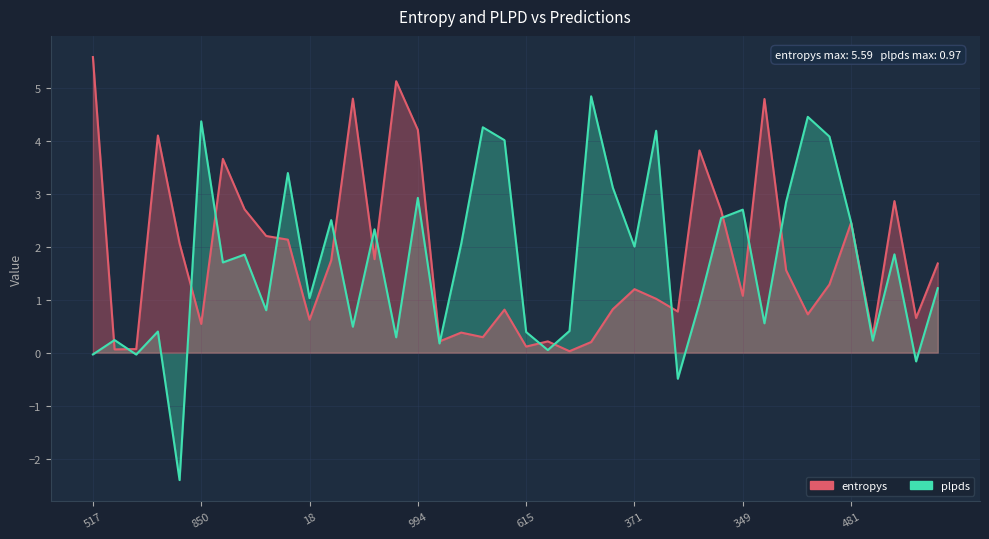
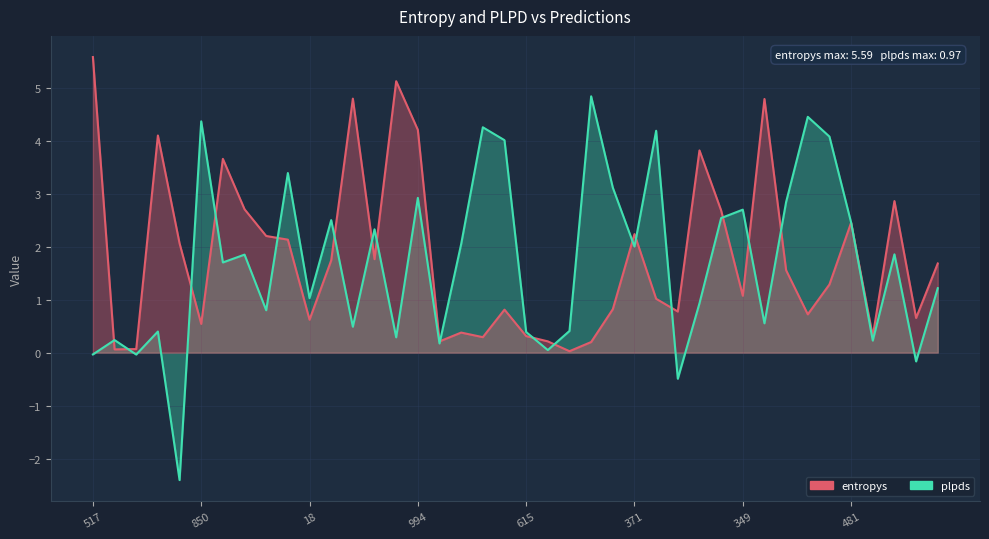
entropys, 615: 0.1 -> 0.3
entropys, 371: 1.2 -> 2.2
